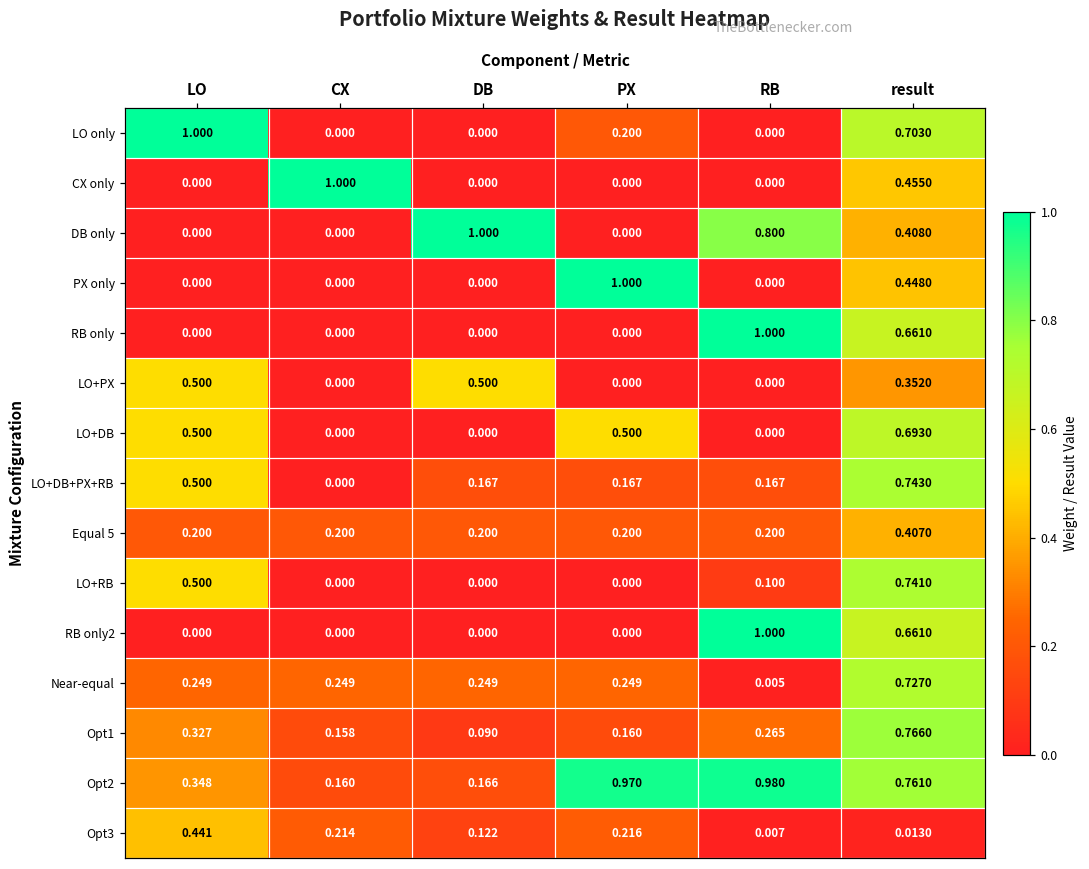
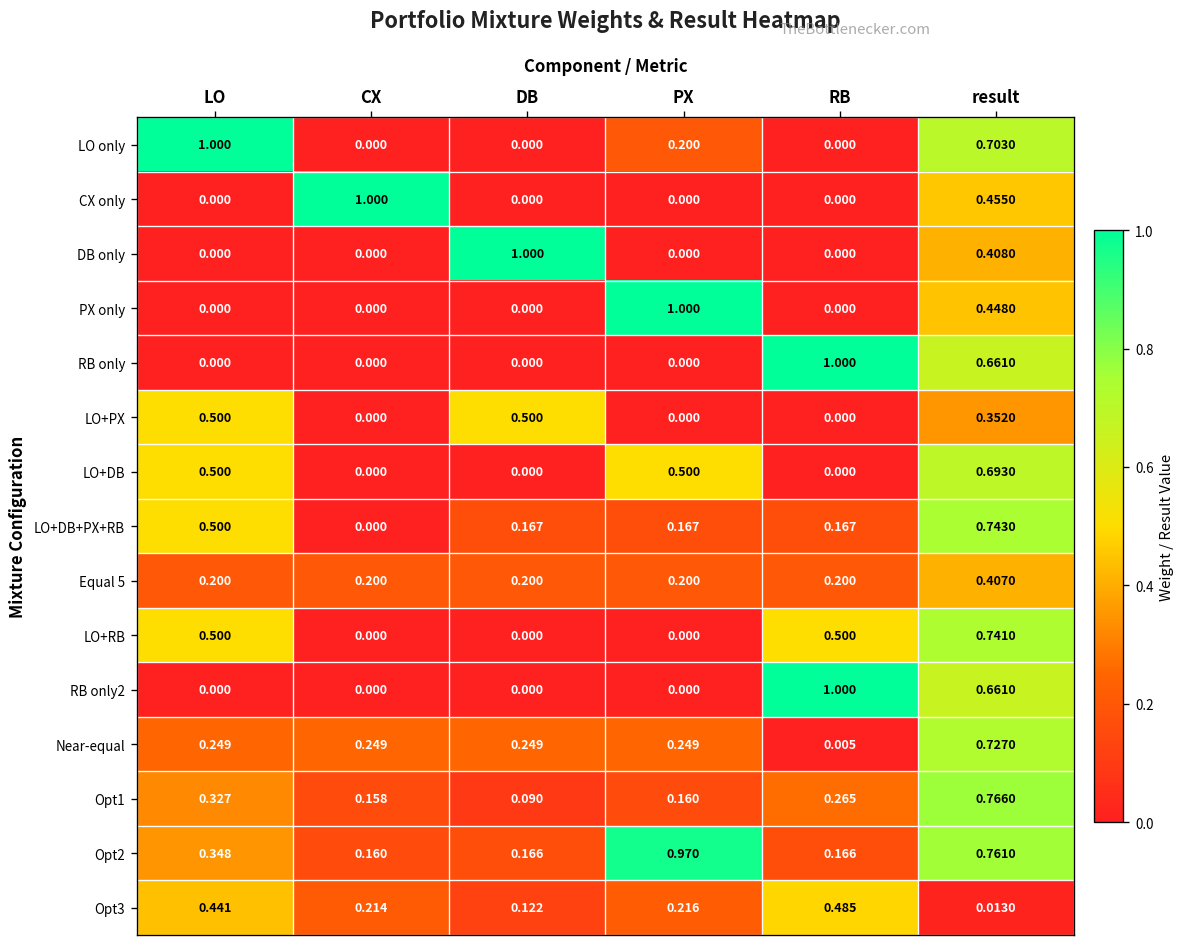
DB only, RB: 0.800 -> 0.000
LO+RB, RB: 0.100 -> 0.500
Opt2, RB: 0.980 -> 0.166
Opt3, RB: 0.007 -> 0.485
